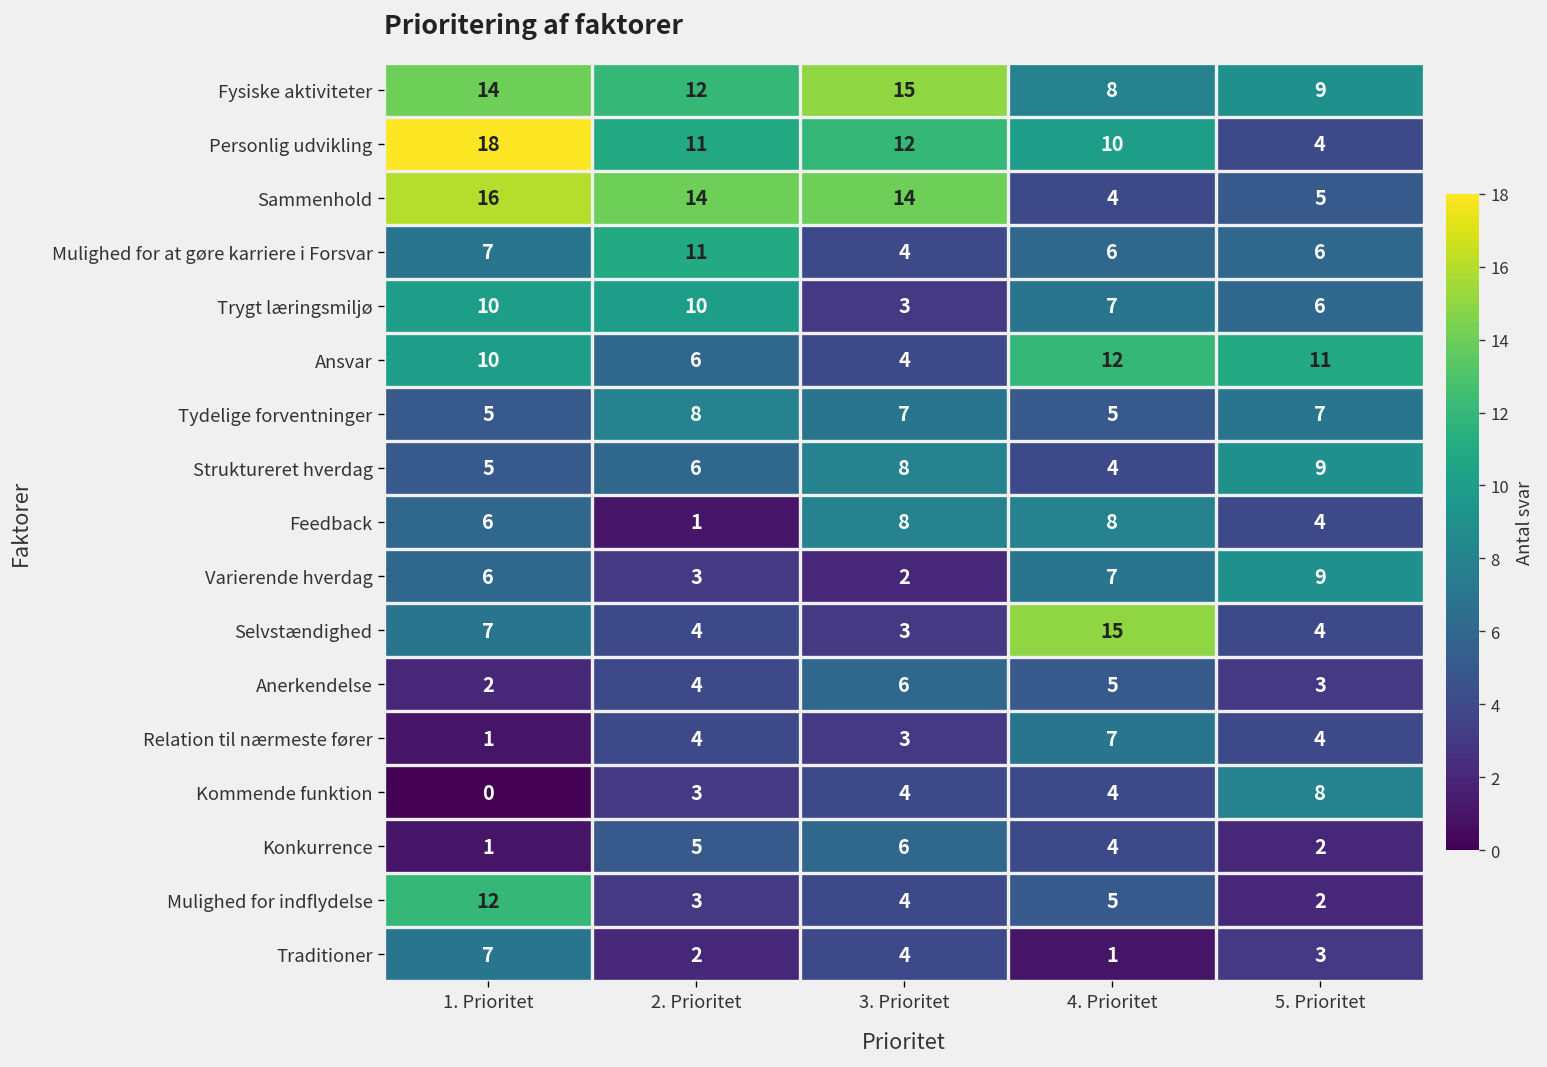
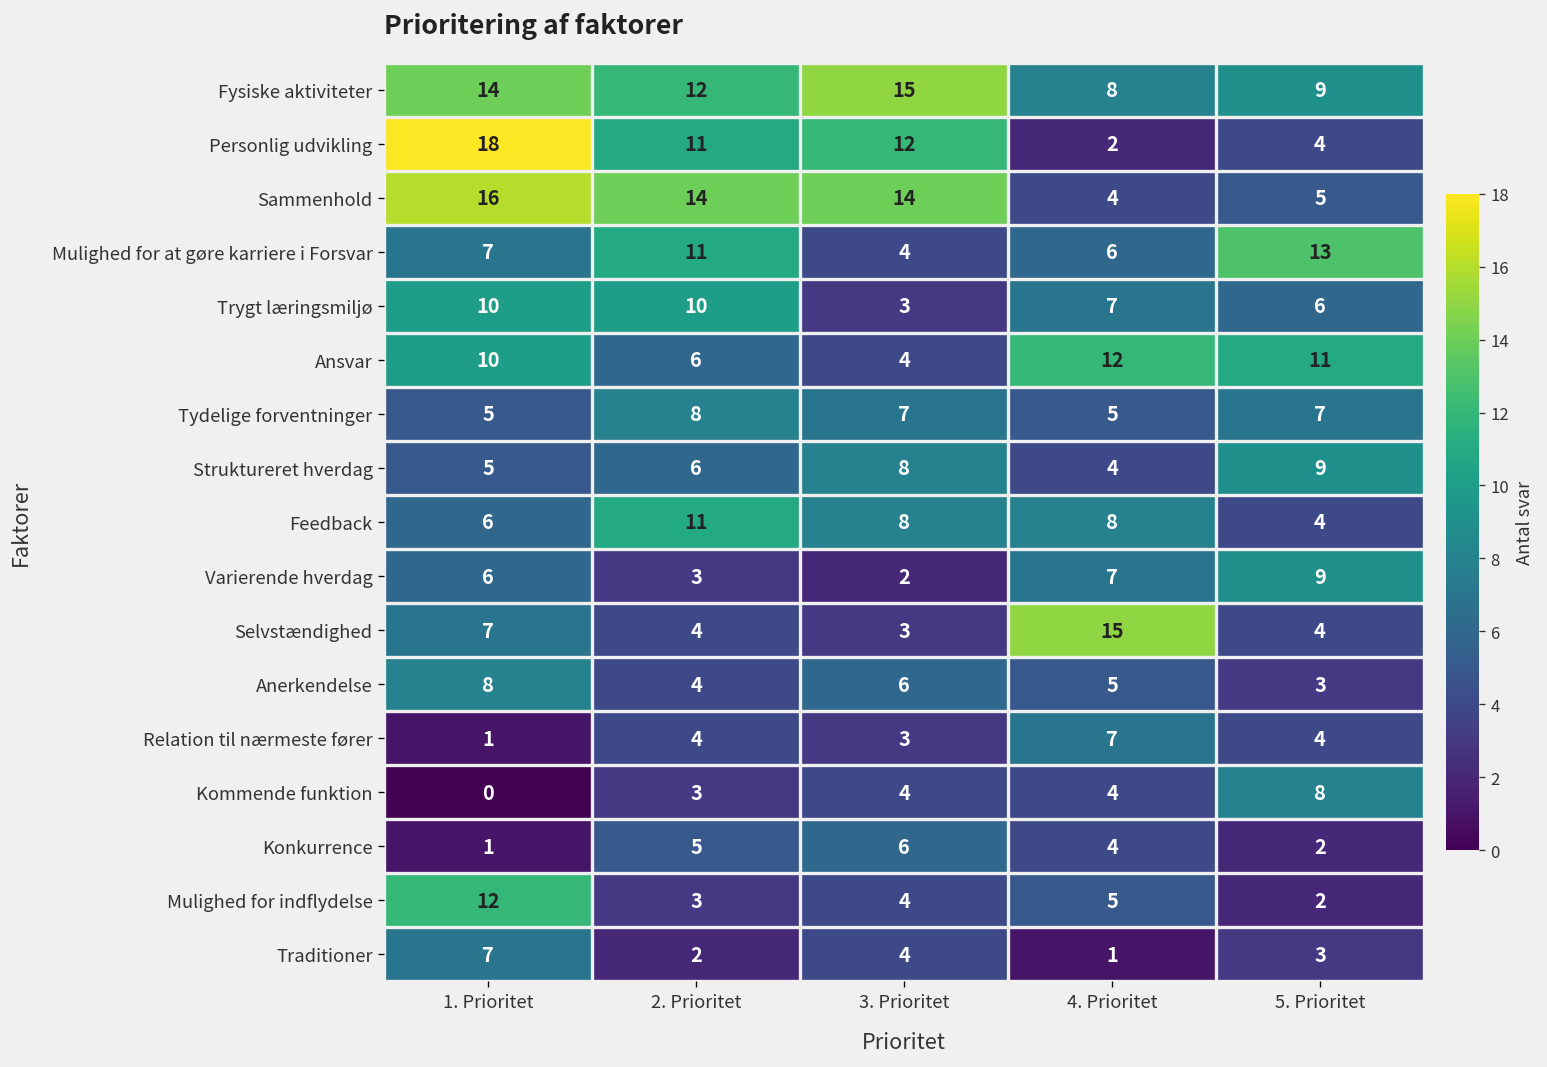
Personlig udvikling, 4. Prioritet: 10 -> 2
Mulighed for at gøre karriere i Forsvar, 5. Prioritet: 6 -> 13
Feedback, 2. Prioritet: 1 -> 11
Anerkendelse, 1. Prioritet: 2 -> 8
